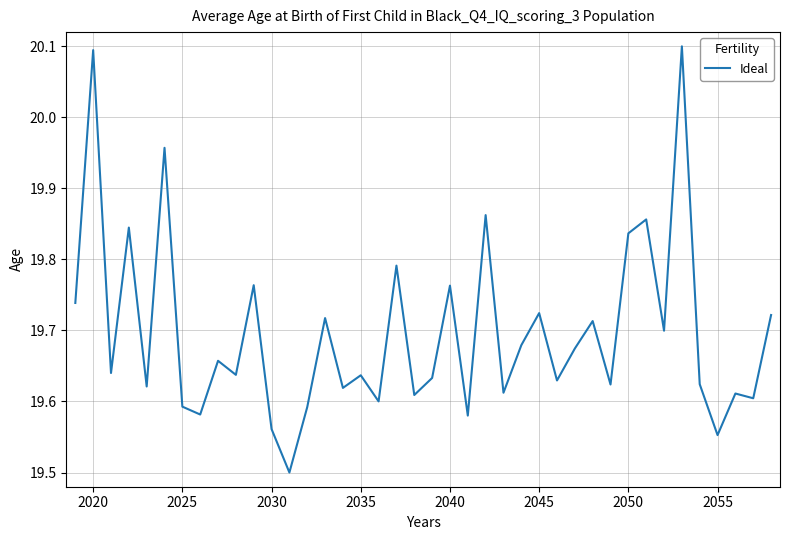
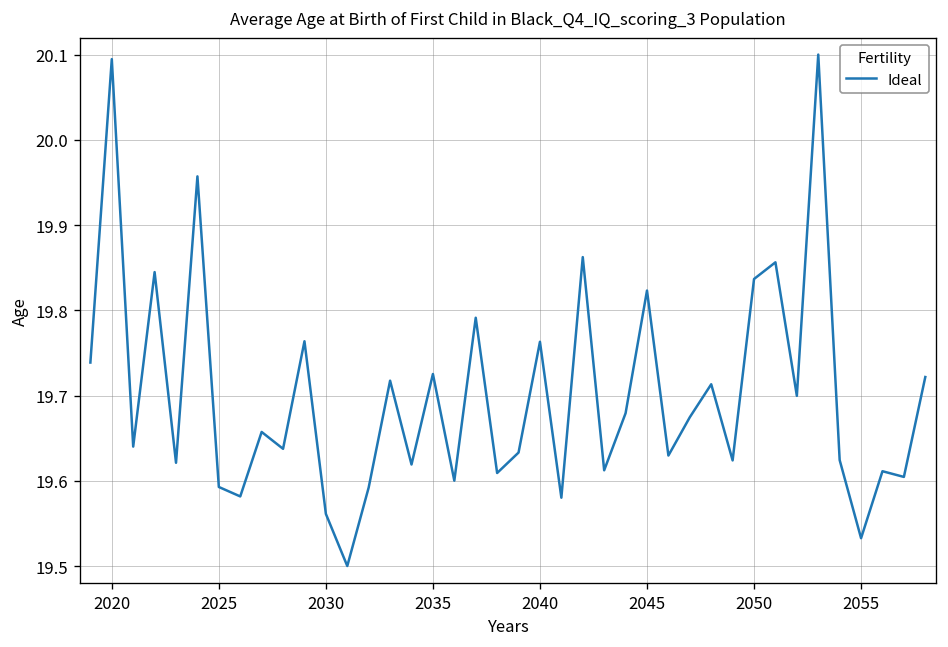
2035: 19.64 -> 19.73
2045: 19.72 -> 19.82
2055: 19.55 -> 19.53
